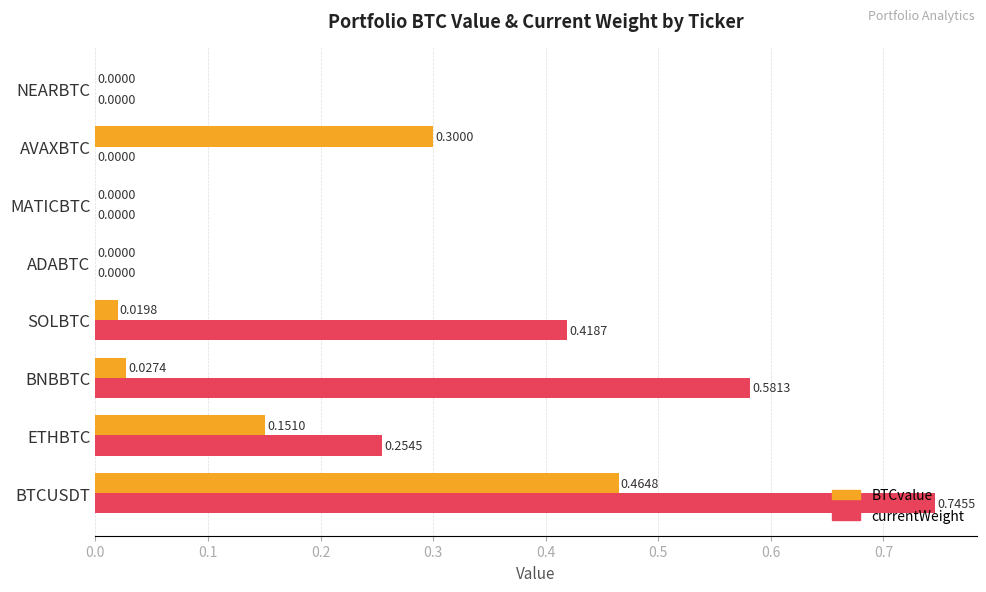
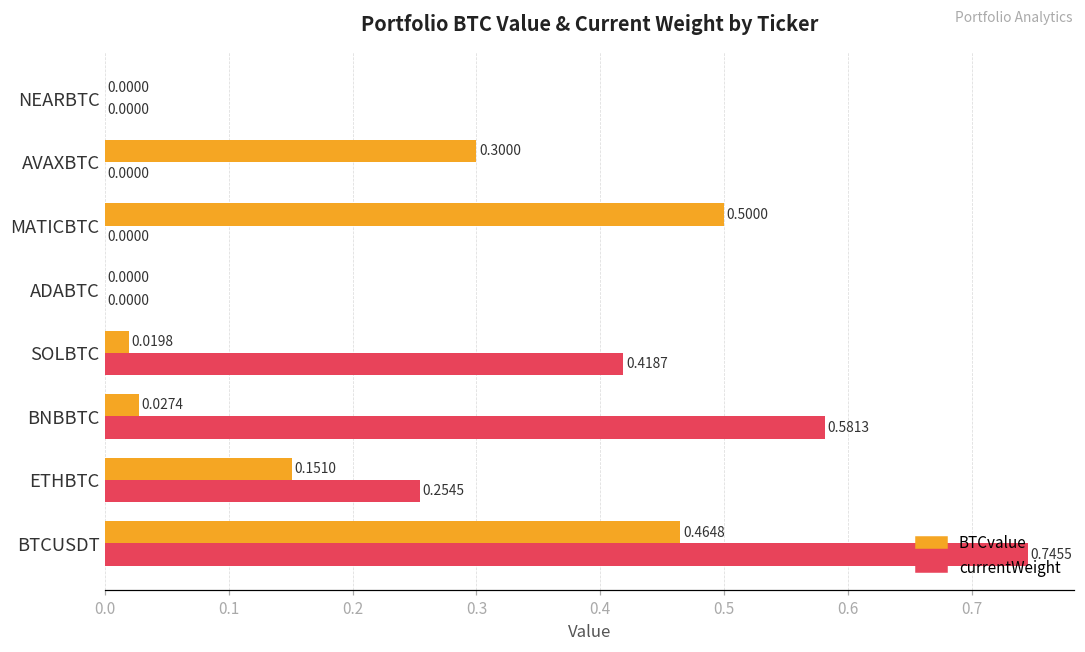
BTCvalue, MATICBTC: 0.0000 -> 0.5000
